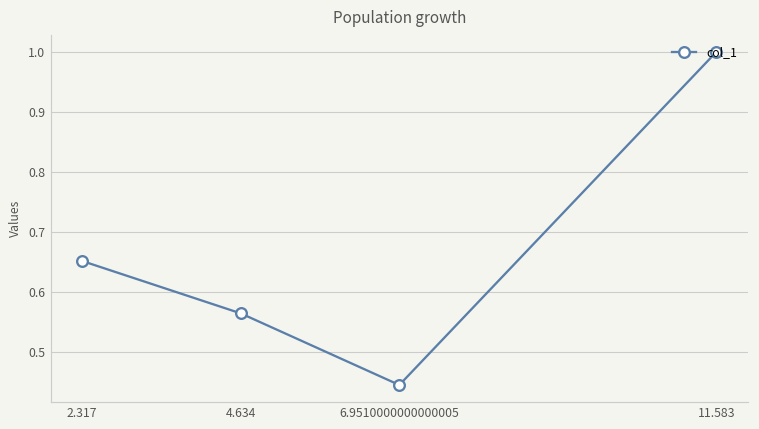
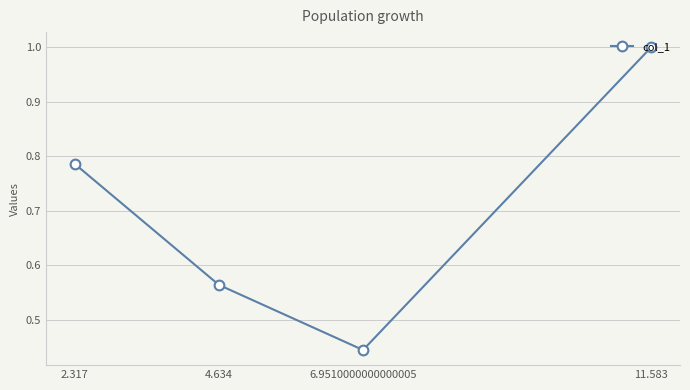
2.317: 0.65 -> 0.79
